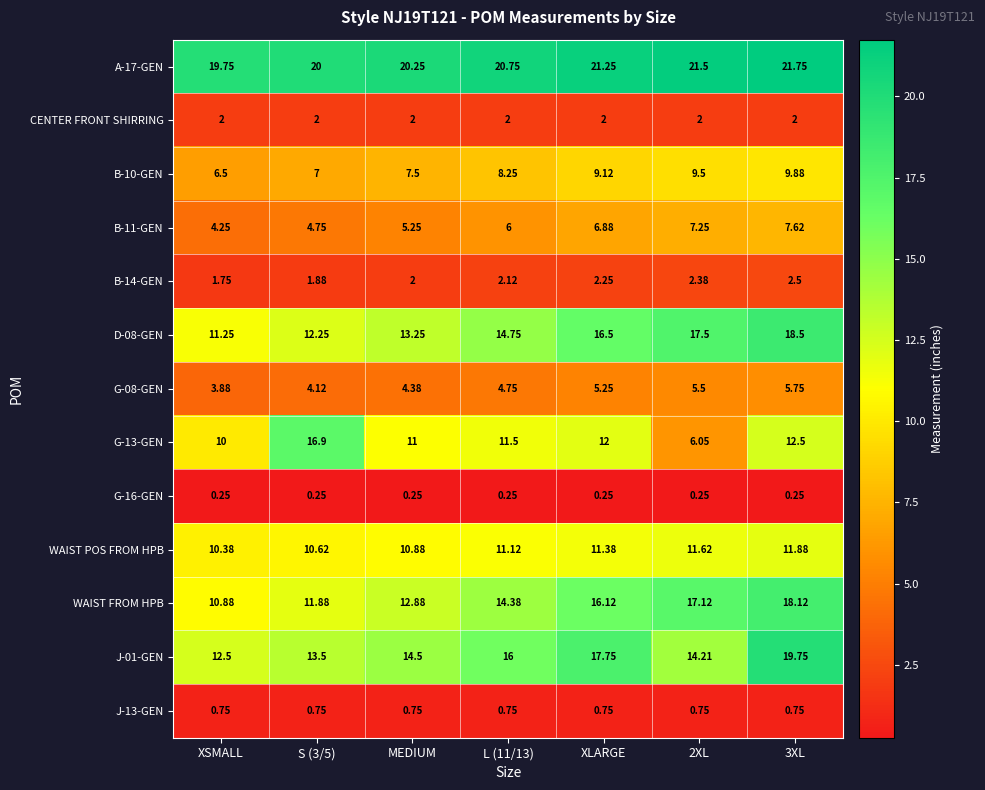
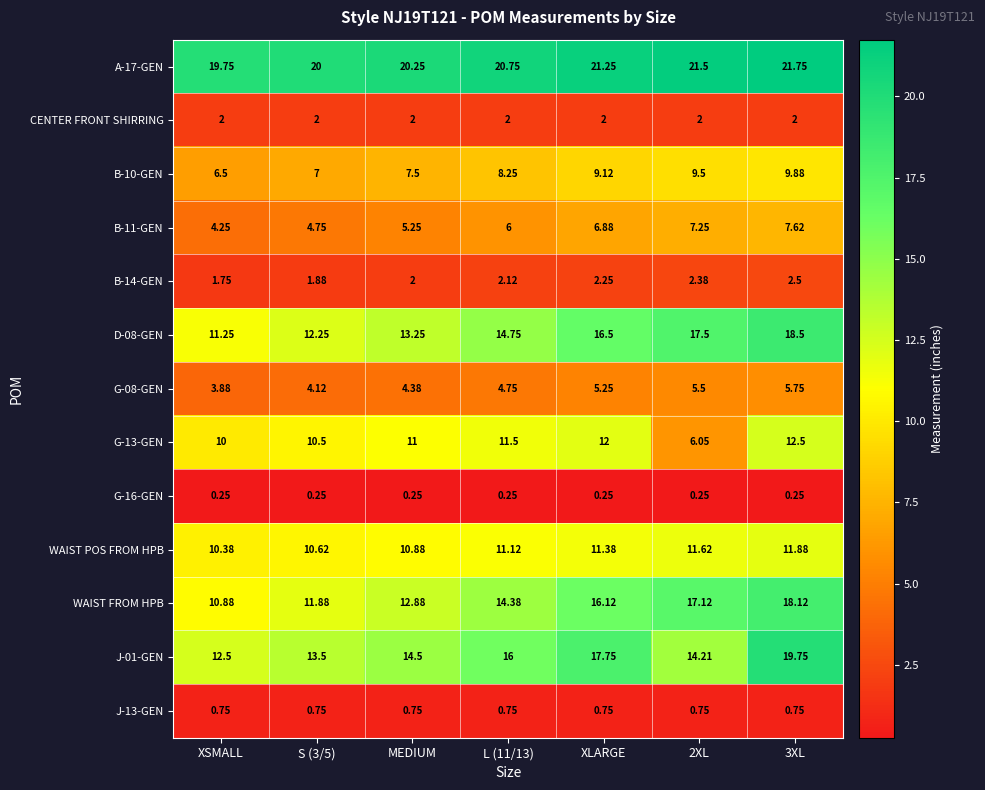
G-13-GEN, S (3/5): 16.9 -> 10.5
